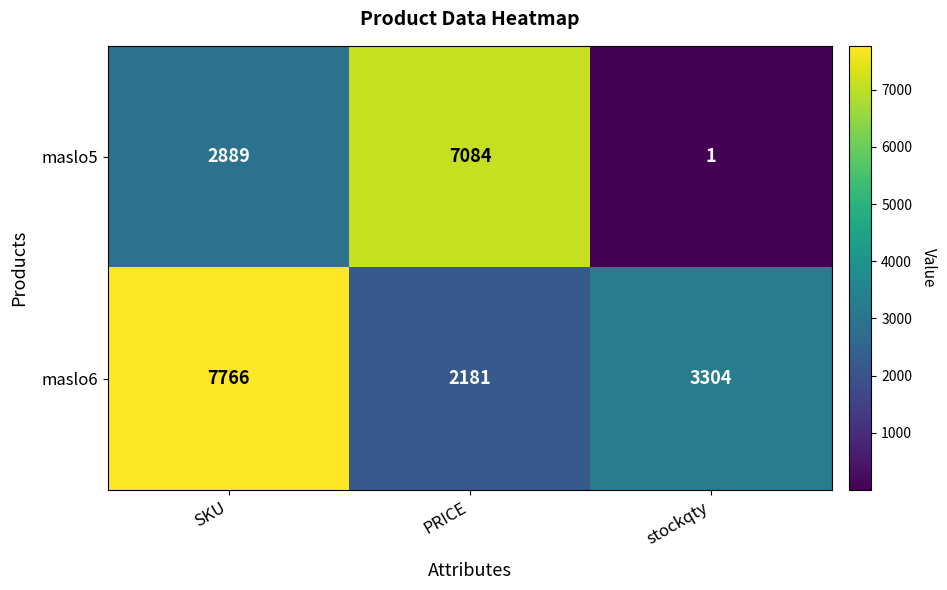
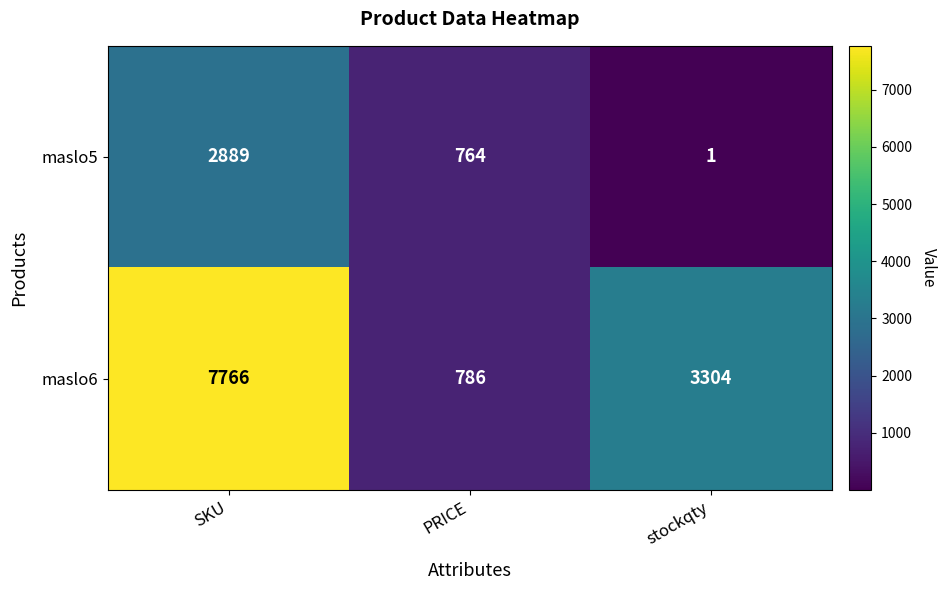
maslo5, PRICE: 7084 -> 764
maslo6, PRICE: 2181 -> 786
